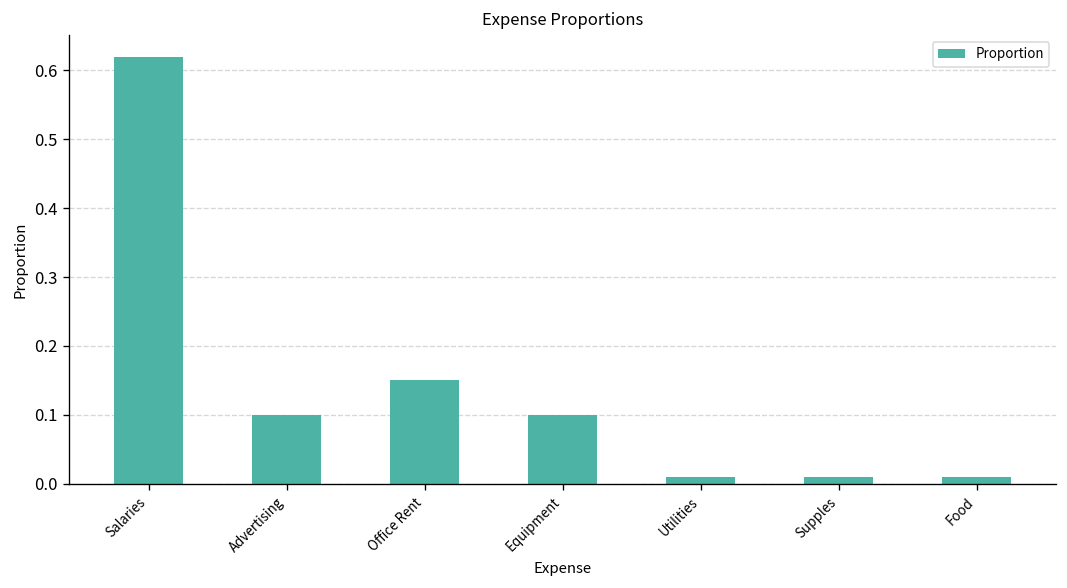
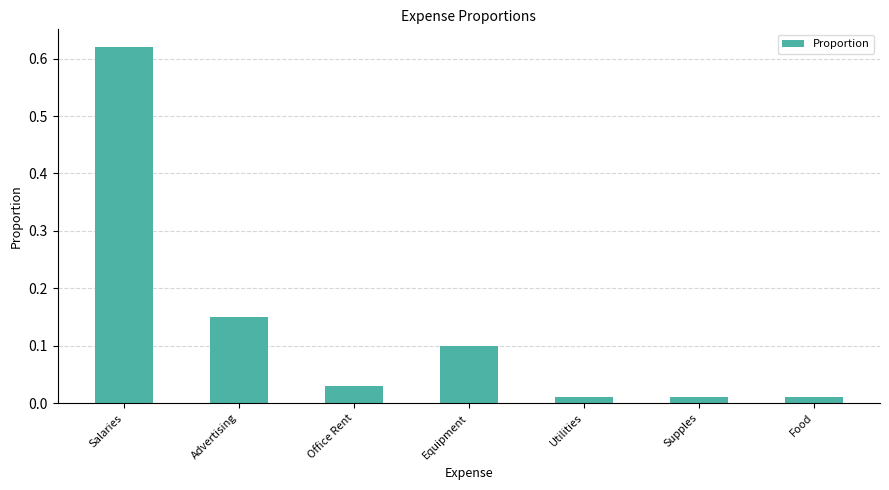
Advertising: 0.10 -> 0.15
Office Rent: 0.15 -> 0.03
